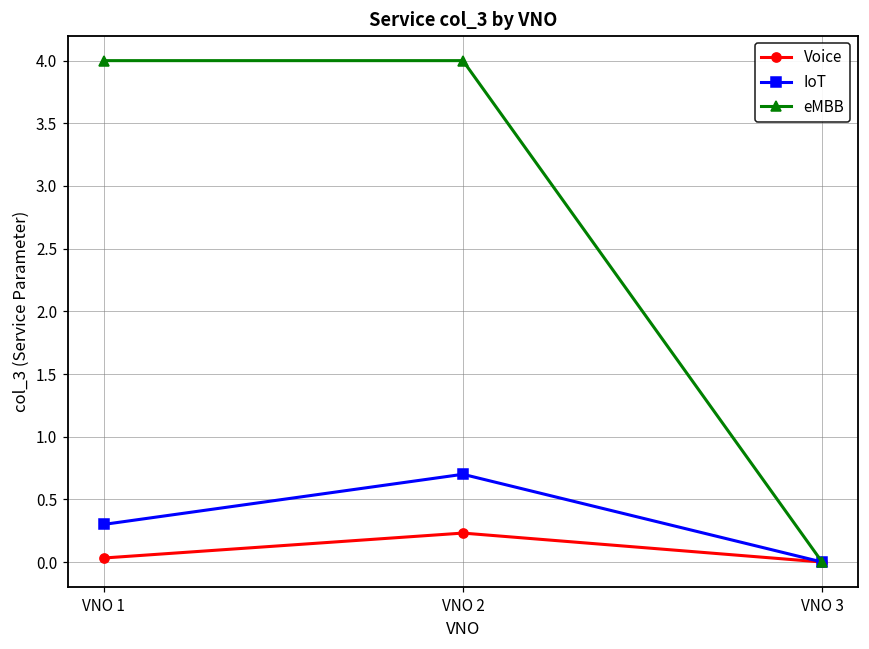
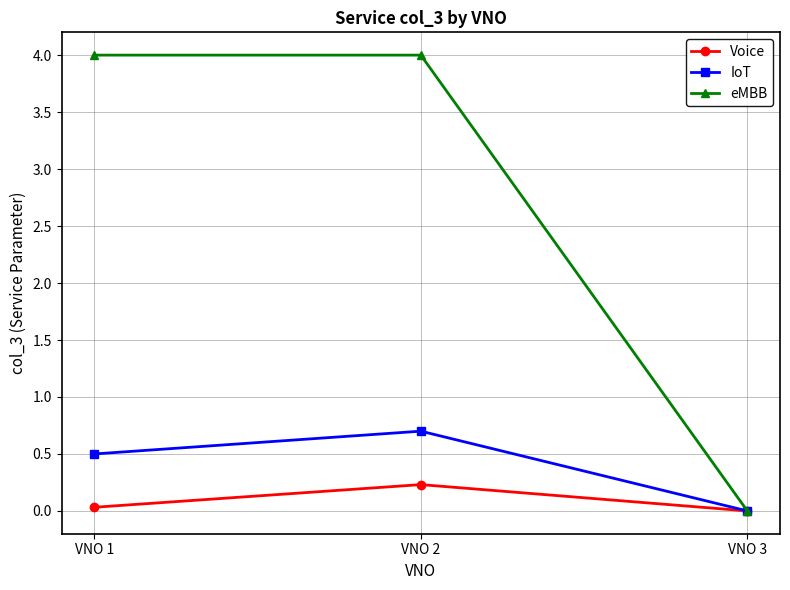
IoT, VNO 1: 0.3 -> 0.5
